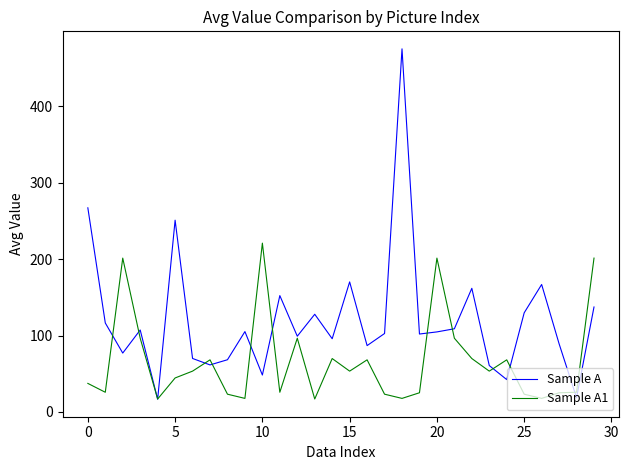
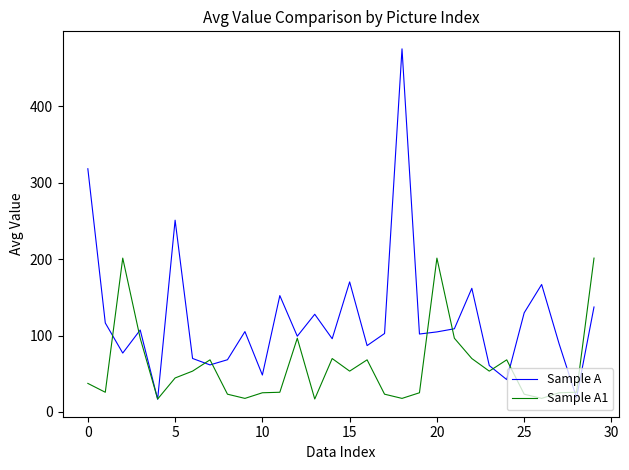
Sample A, 0: 270 -> 320
Sample A1, 10: 220 -> 30
